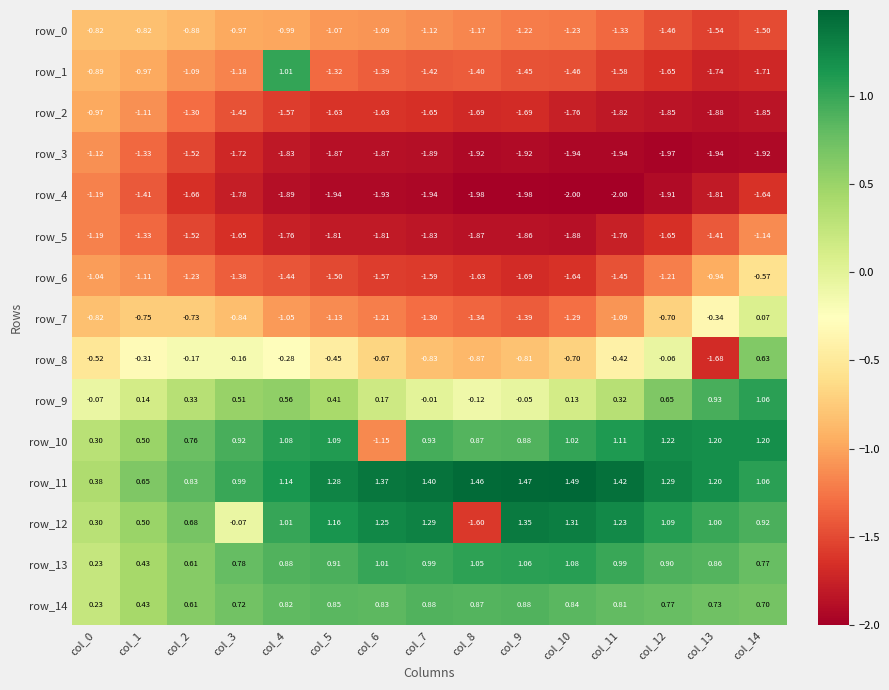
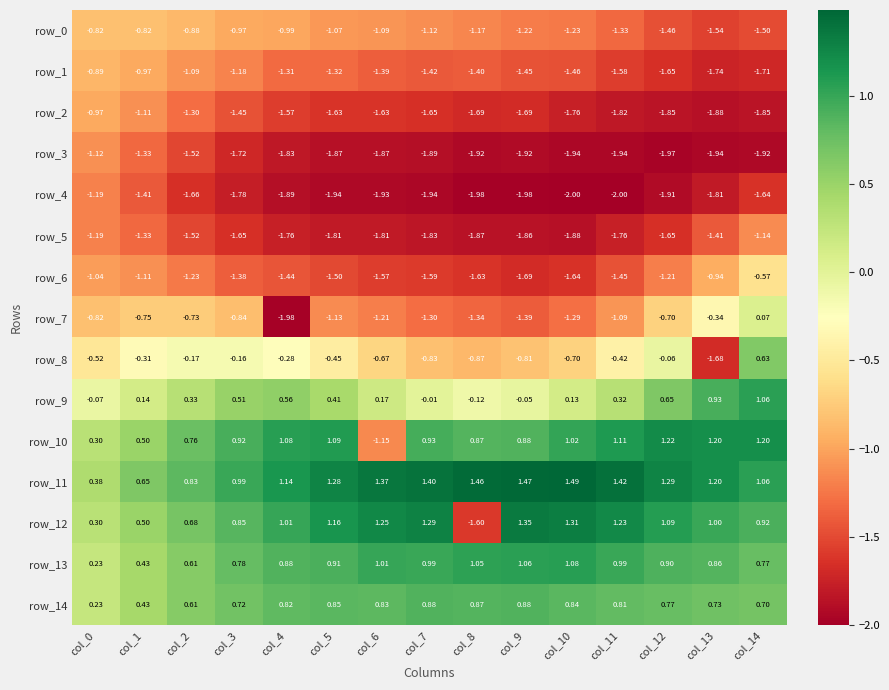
row_1, col_4: 1.01 -> -1.31
row_7, col_4: -1.05 -> -1.98
row_12, col_3: -0.07 -> 0.85
